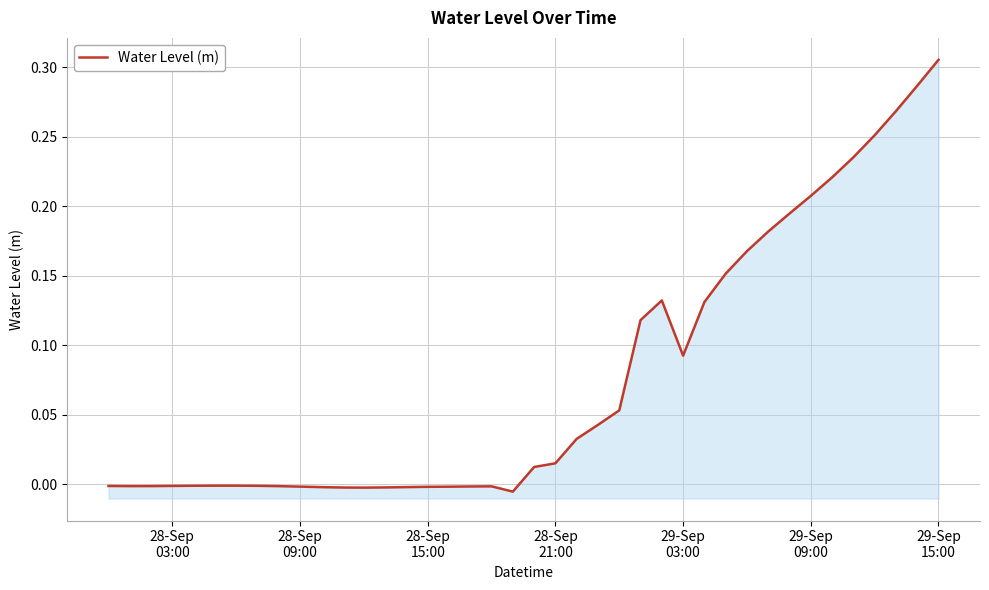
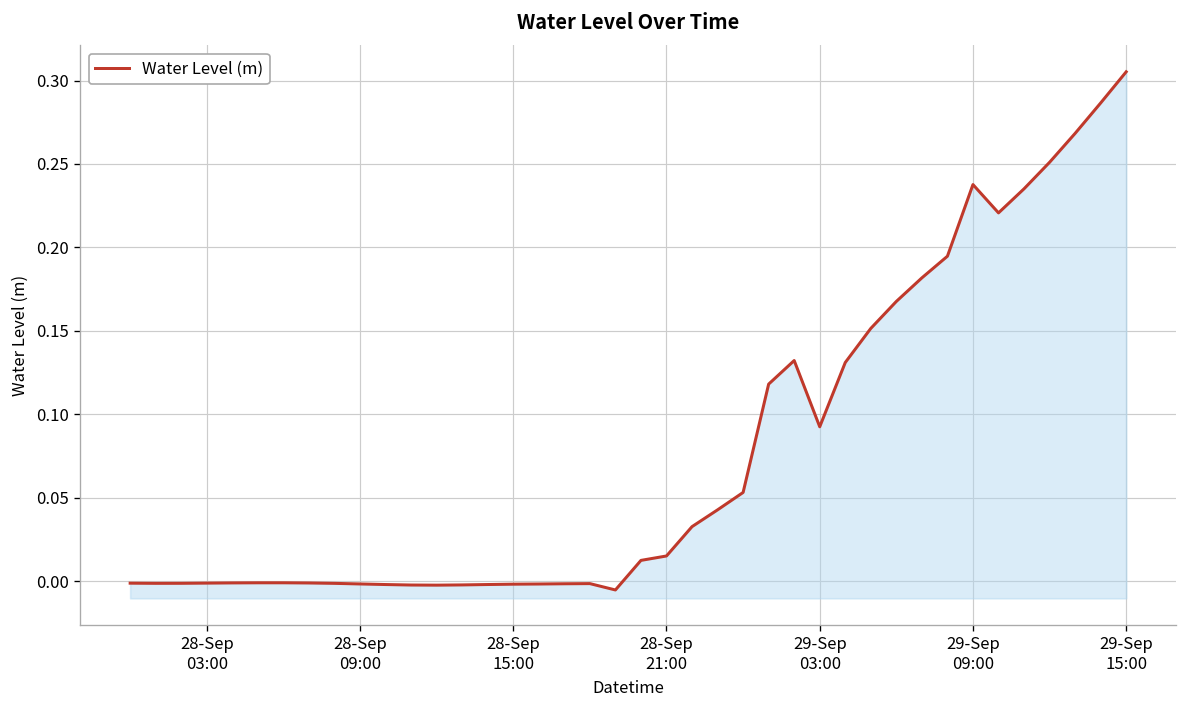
29-Sep 09:00: 0.207 -> 0.238
